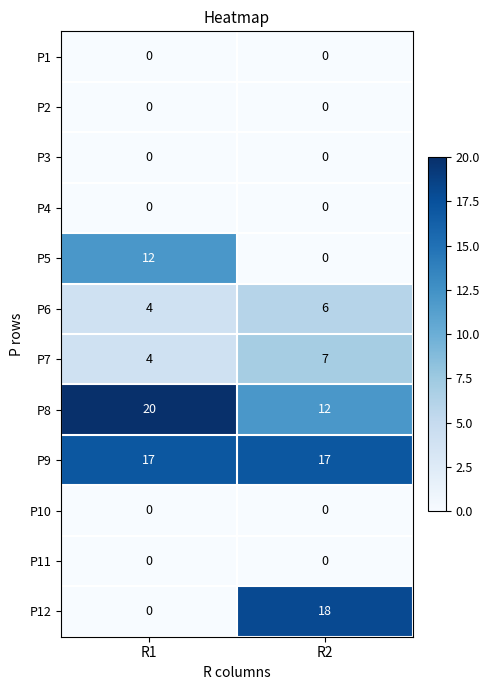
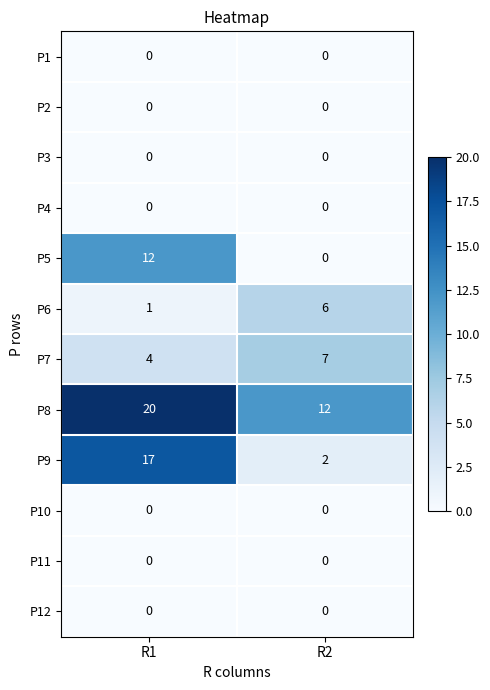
P6, R1: 4 -> 1
P9, R2: 17 -> 2
P12, R2: 18 -> 0
